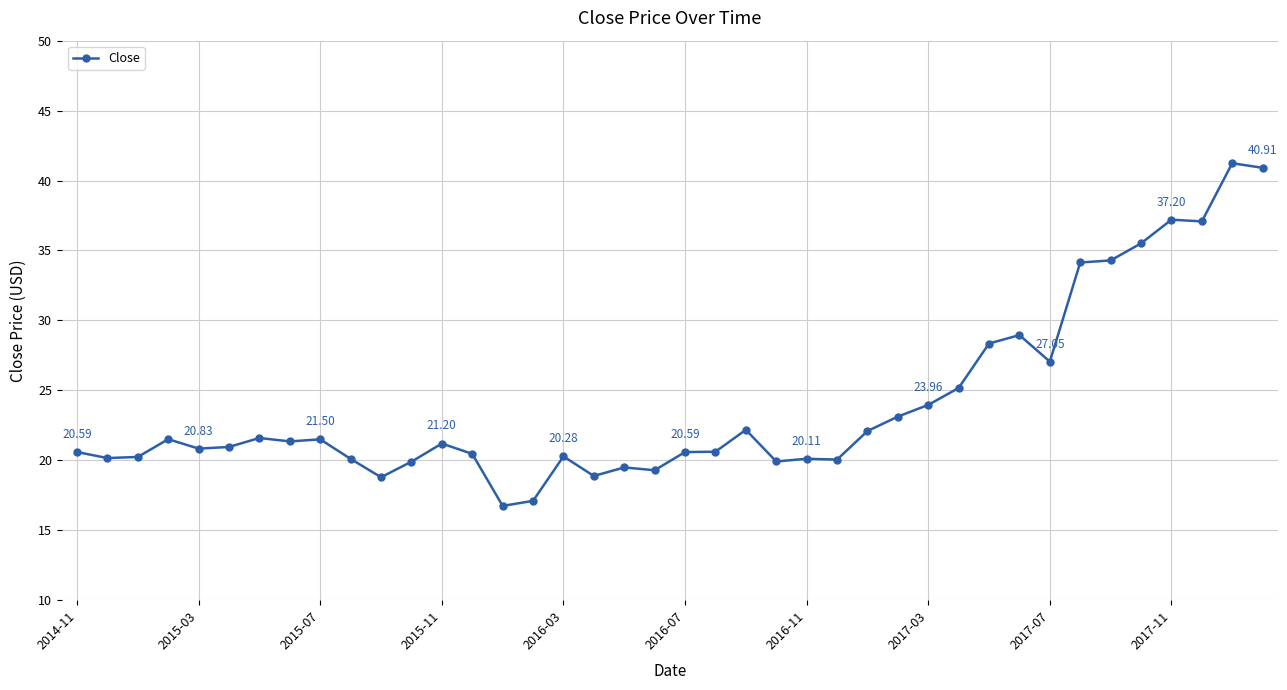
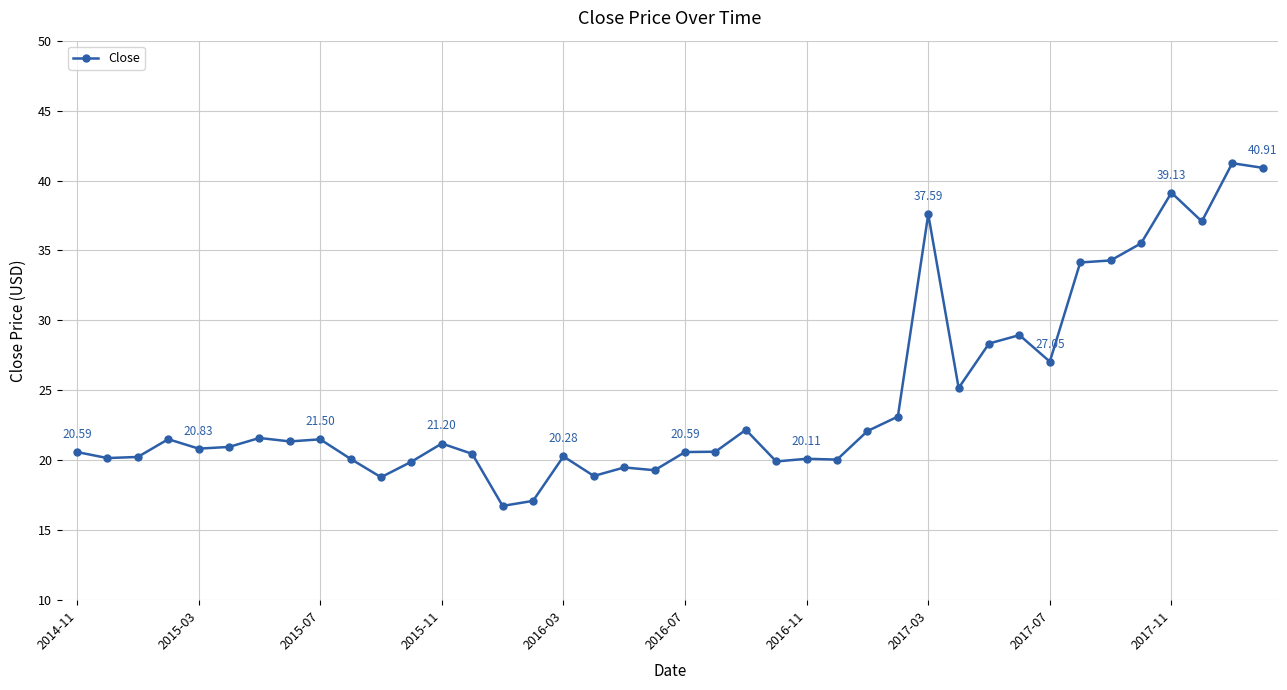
2017-03: 23.96 -> 37.59
2017-11: 37.20 -> 39.13
